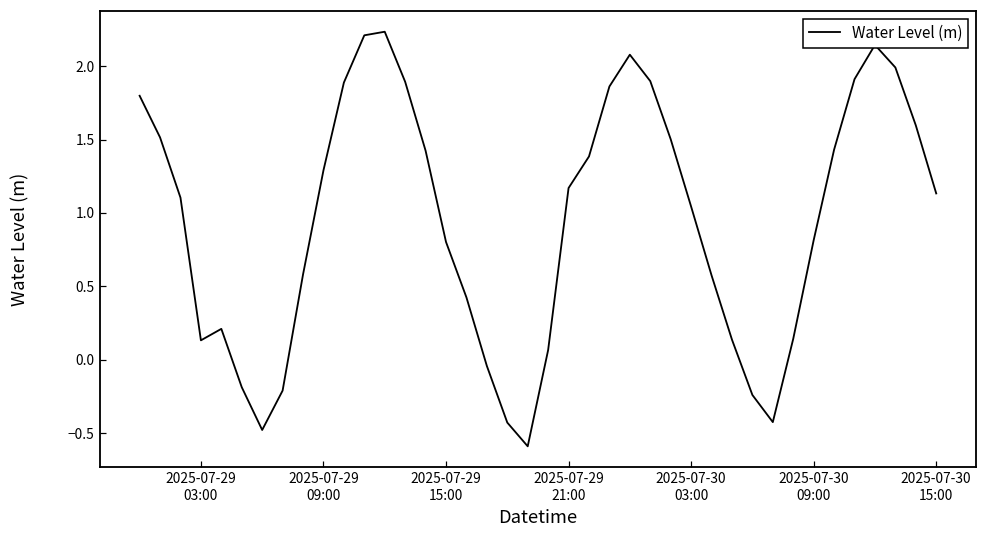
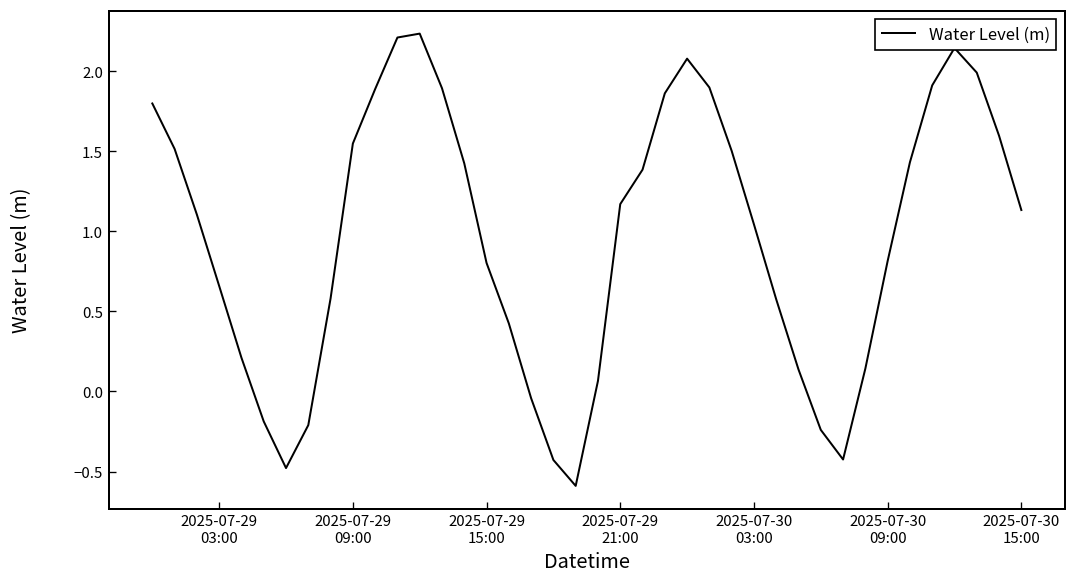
2025-07-29 03:00: 0.13 -> 0.66
2025-07-29 09:00: 1.29 -> 1.55
